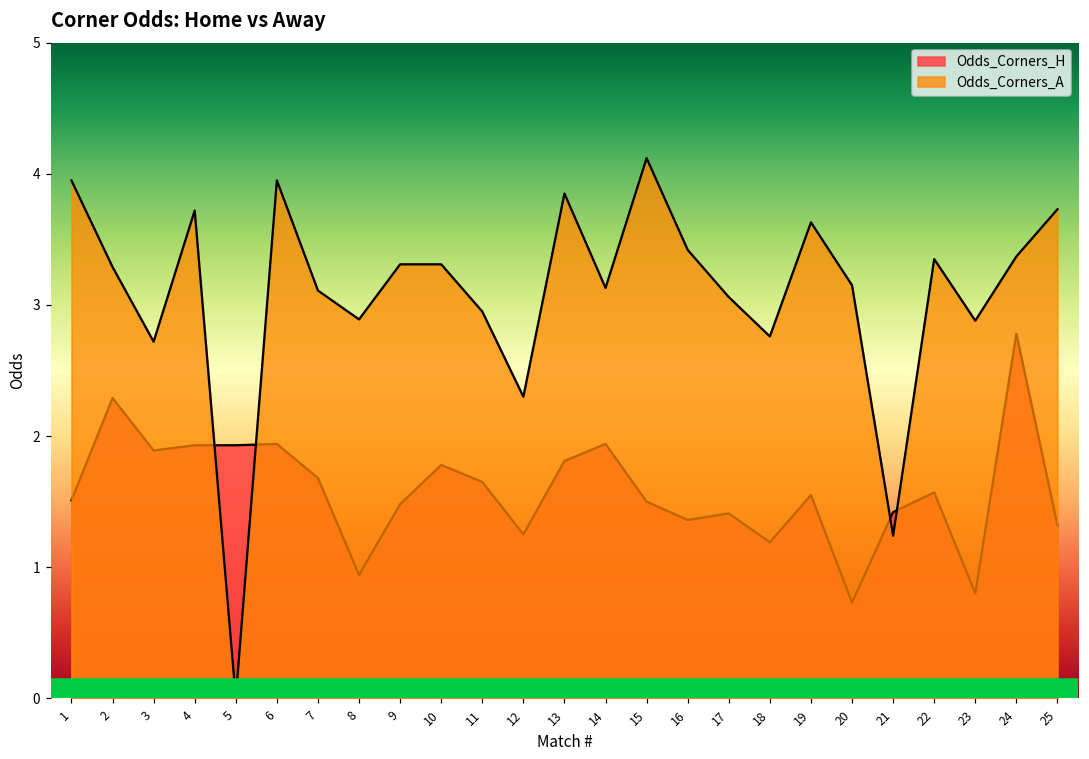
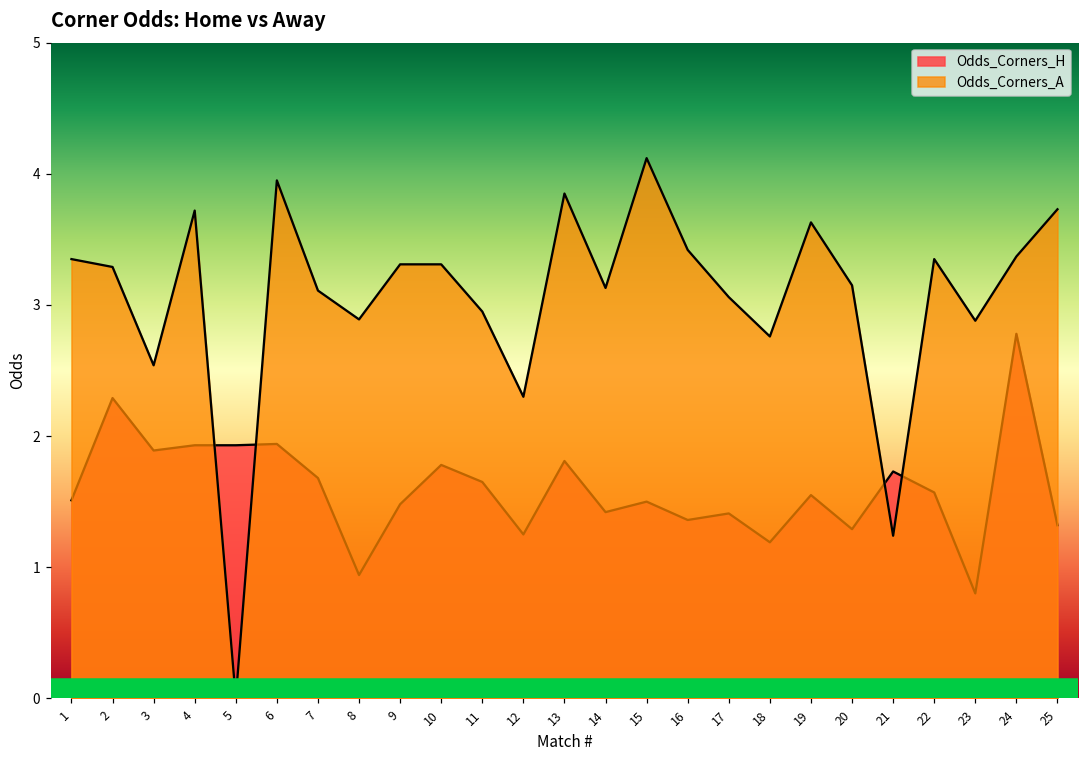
Odds_Corners_A, 1: 3.95 -> 3.35
Odds_Corners_A, 3: 2.72 -> 2.54
Odds_Corners_H, 14: 1.94 -> 1.42
Odds_Corners_H, 20: 0.73 -> 1.29
Odds_Corners_H, 21: 1.42 -> 1.73
